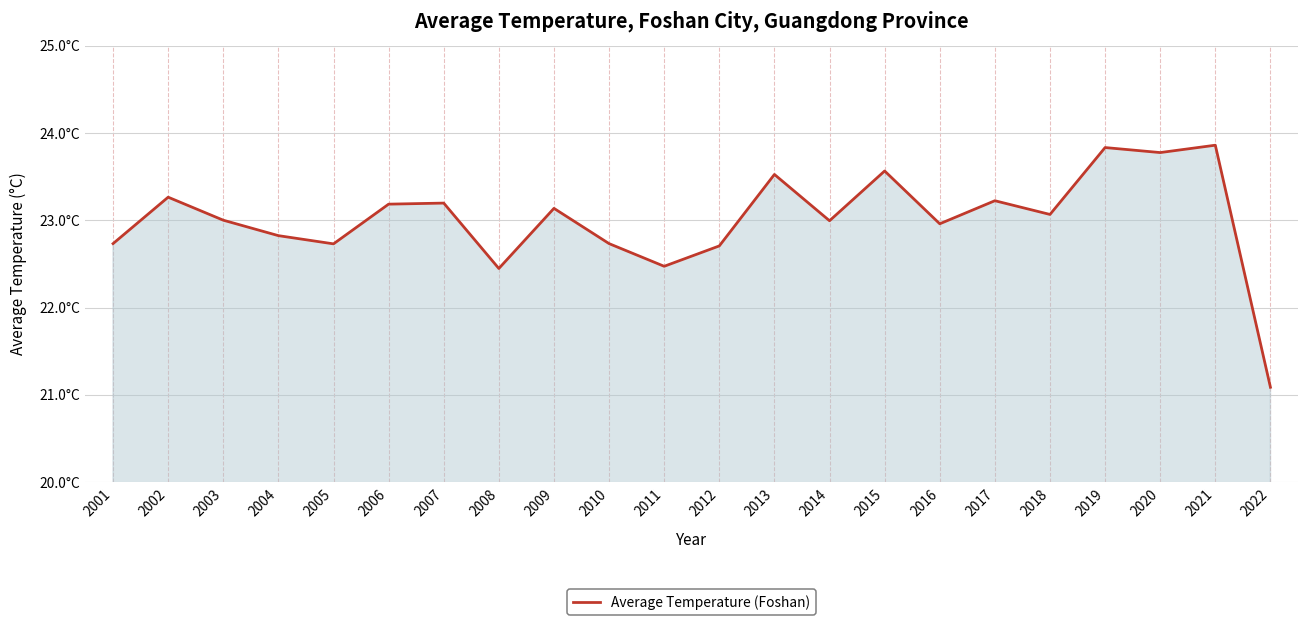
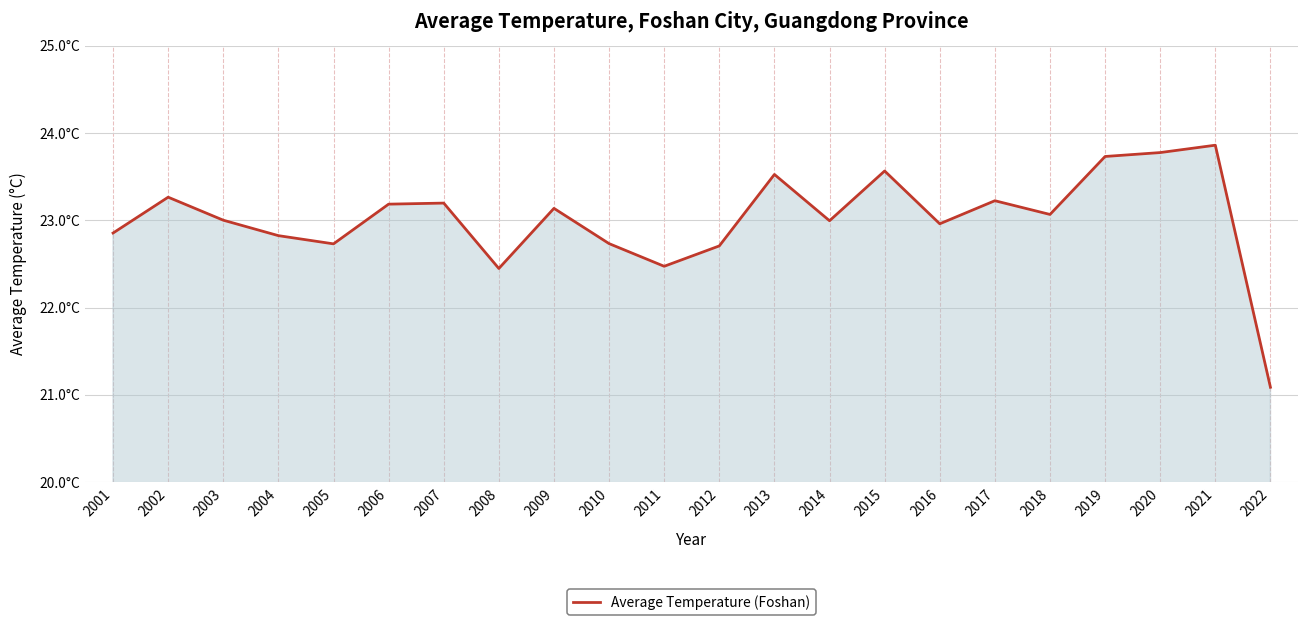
2001: 22.7°C -> 22.9°C
2019: 23.8°C -> 23.7°C
